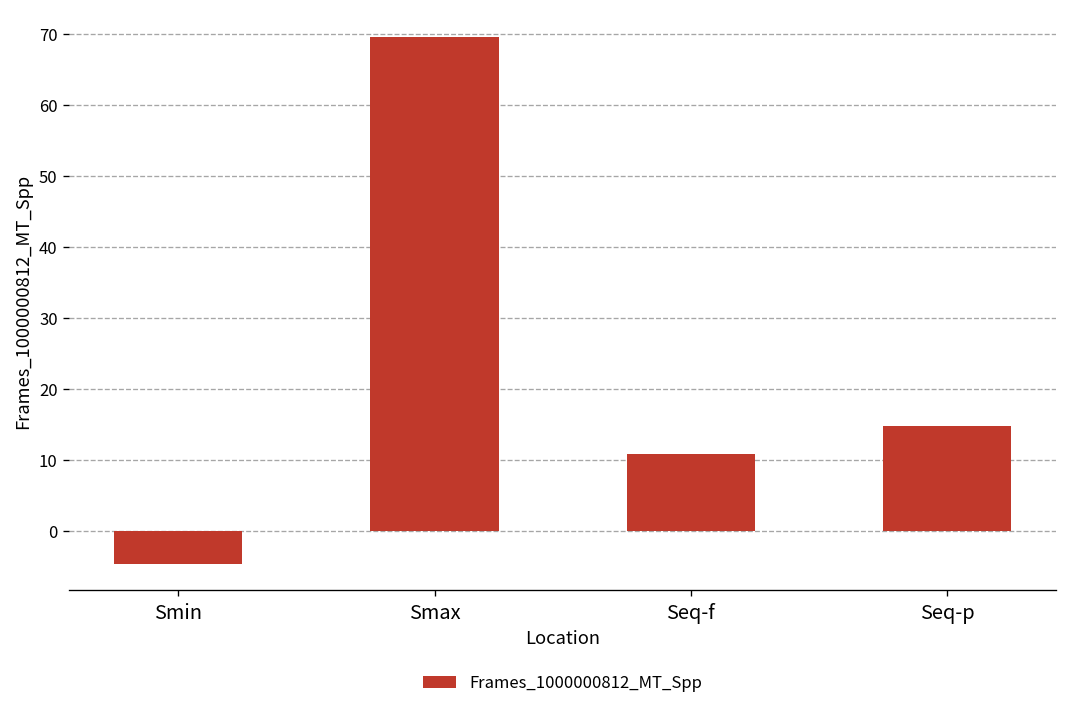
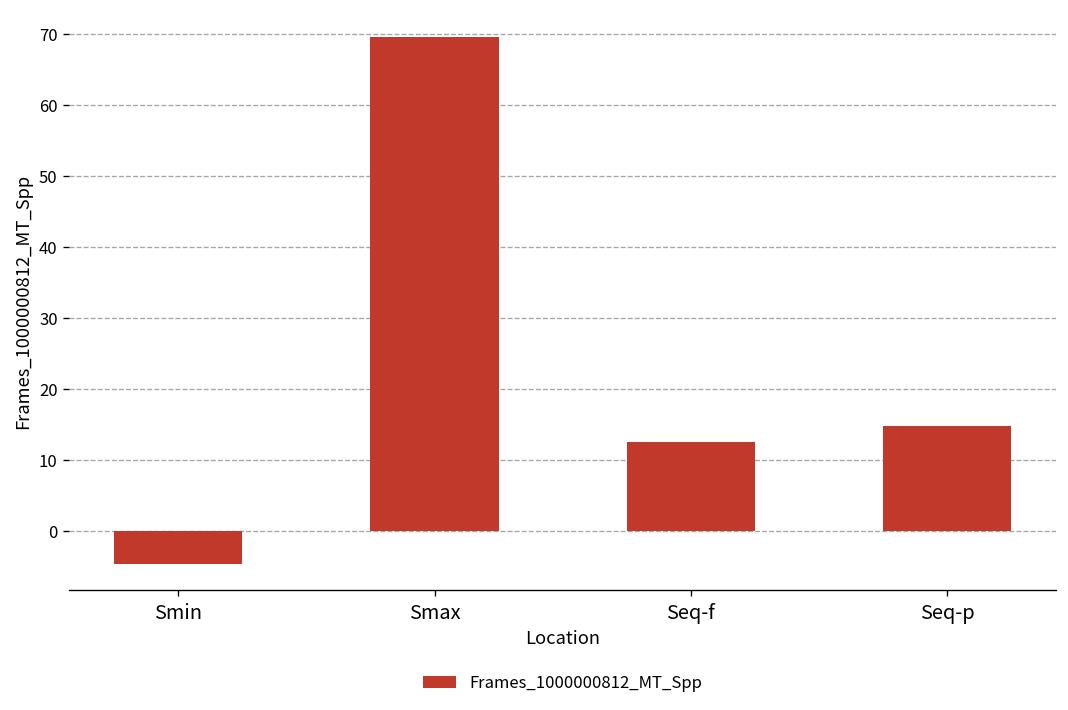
Seq-f: 11 -> 12
